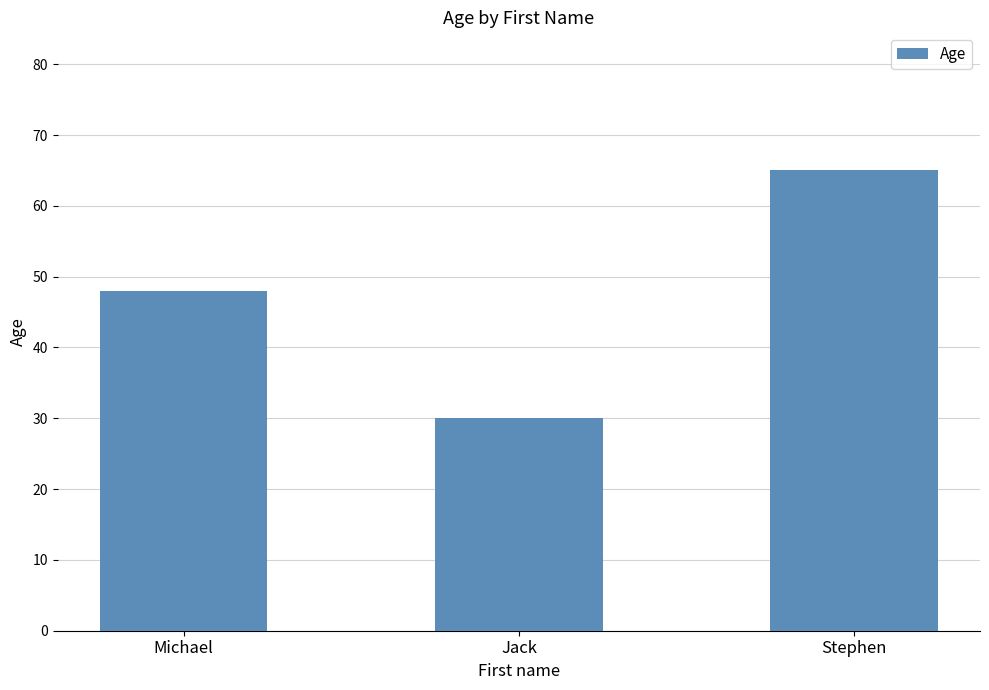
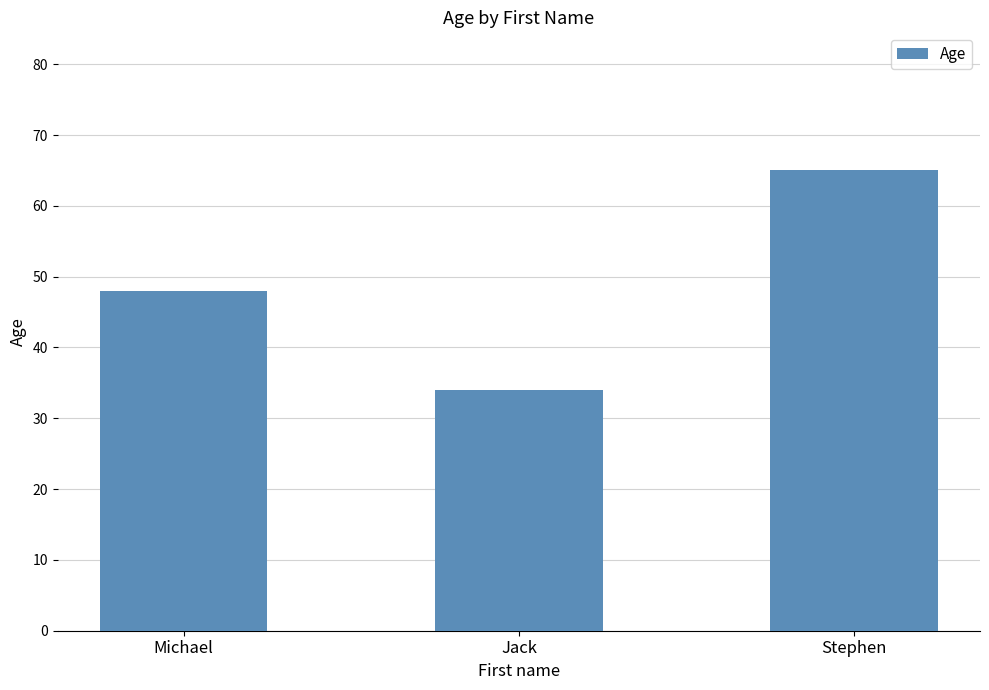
Jack: 30 -> 34
